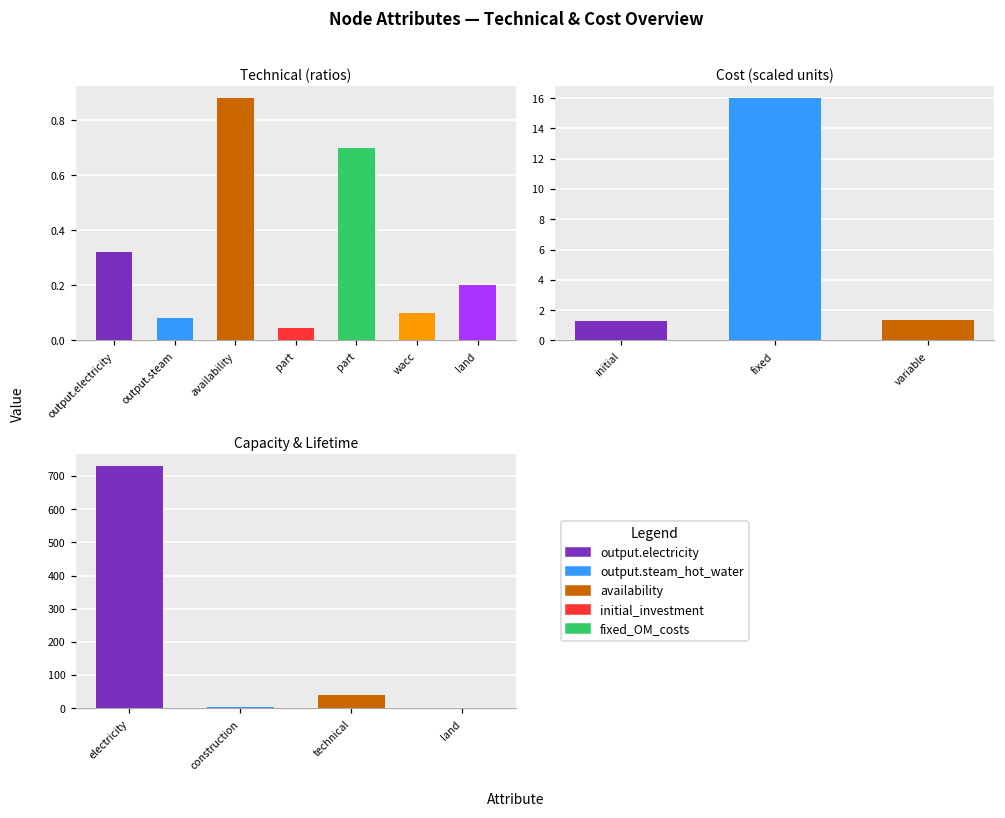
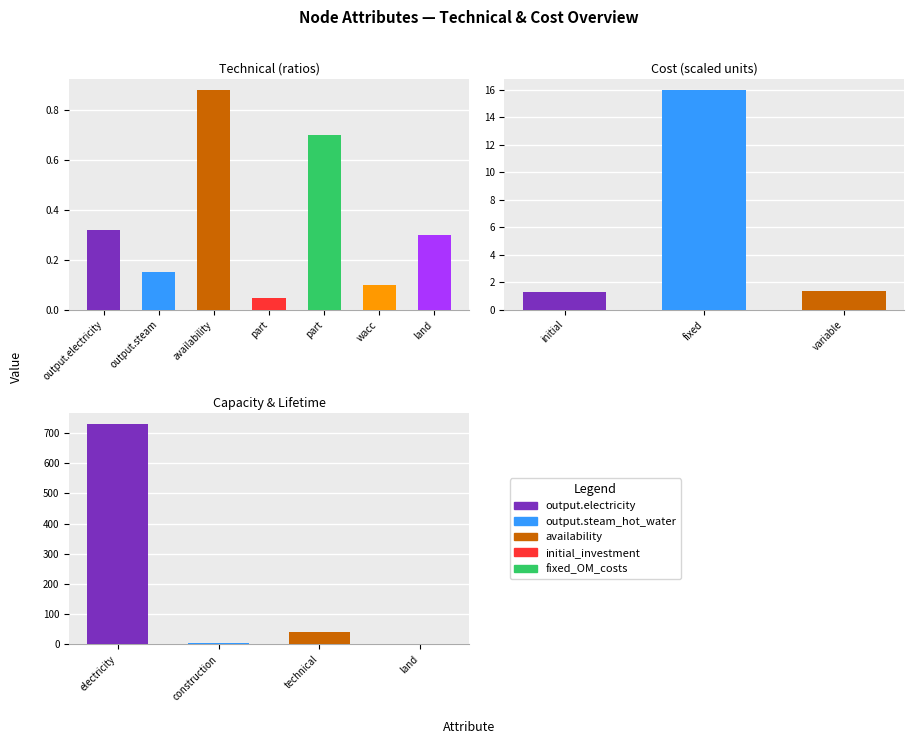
Technical (ratios), output.steam: 0.08 -> 0.15
Technical (ratios), land: 0.2 -> 0.3
